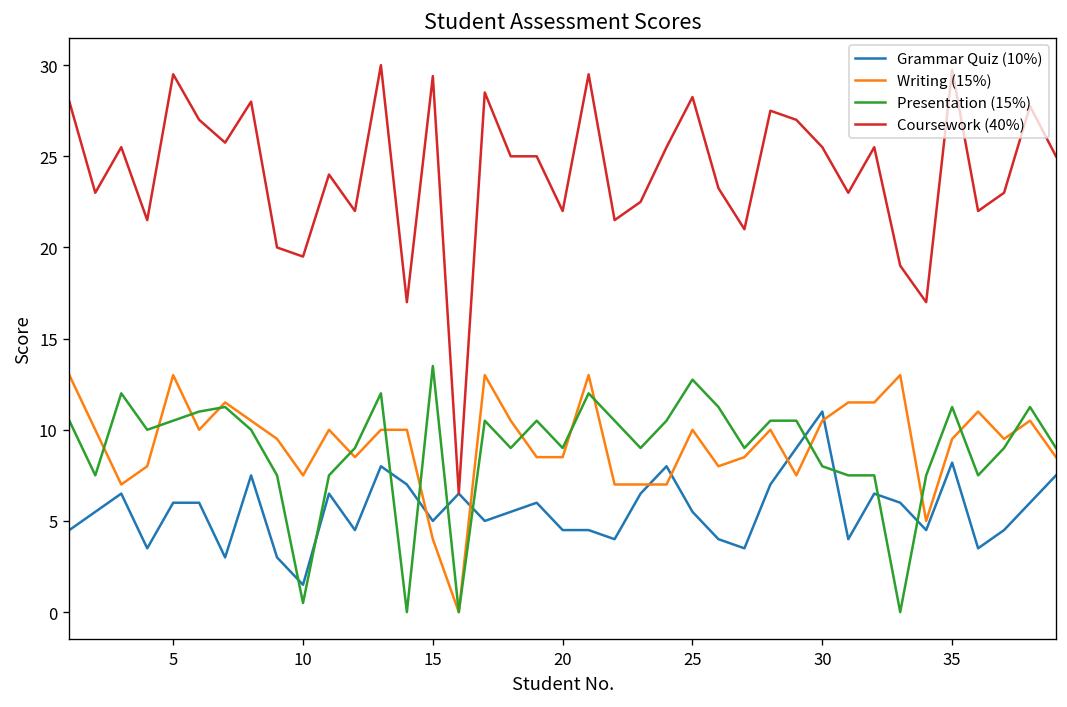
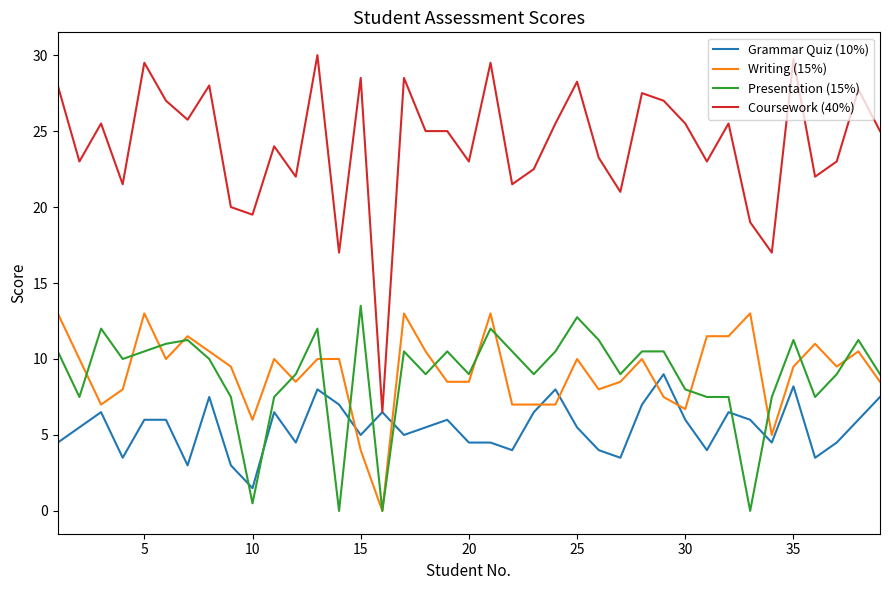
Writing (15%), 10: 7.5 -> 6.0
Coursework (40%), 15: 29.4 -> 28.5
Coursework (40%), 20: 22 -> 23
Grammar Quiz (10%), 30: 11 -> 6
Writing (15%), 30: 10.5 -> 6.7
